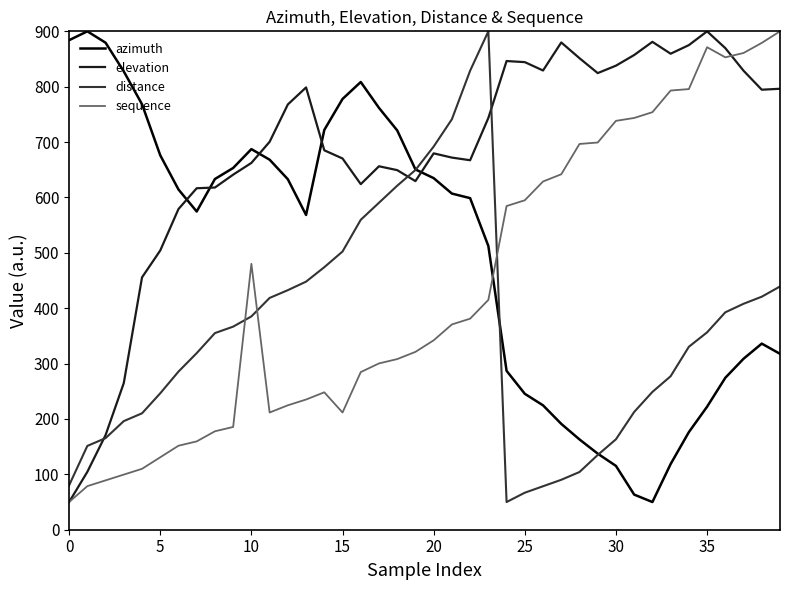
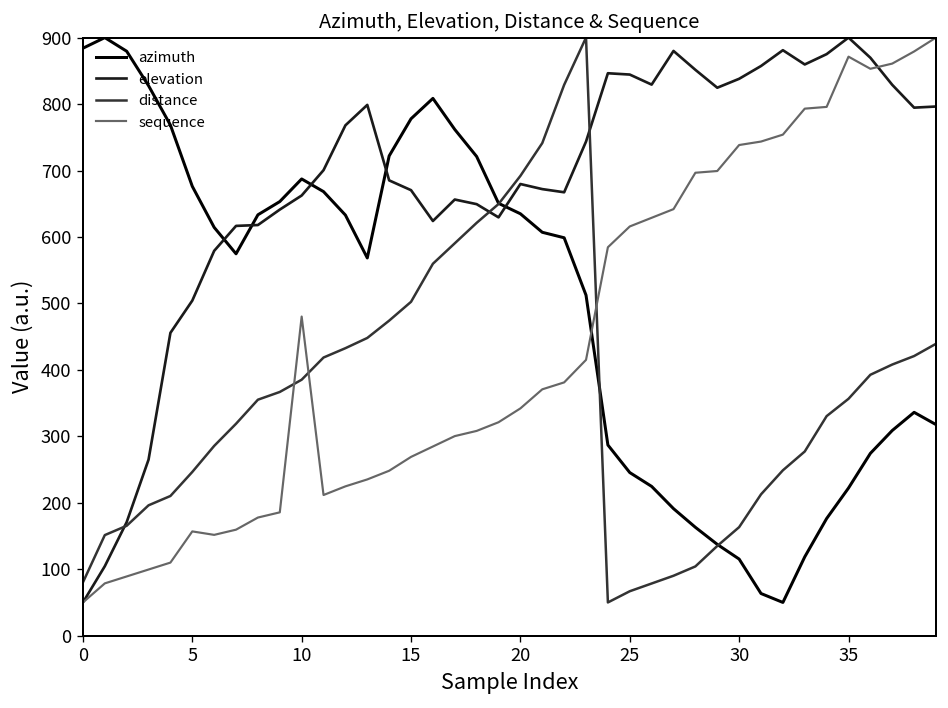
sequence, 5: 130 -> 160
sequence, 15: 210 -> 270
sequence, 25: 590 -> 620
